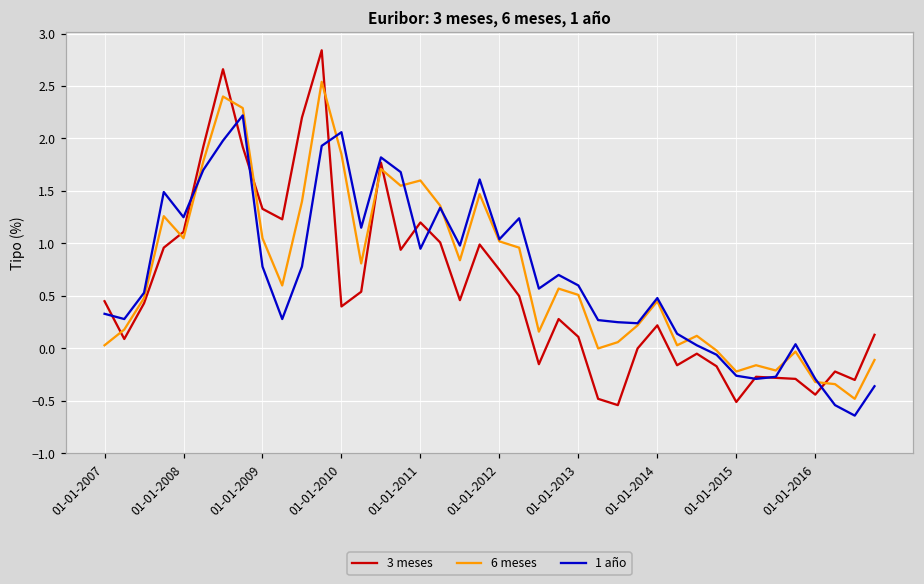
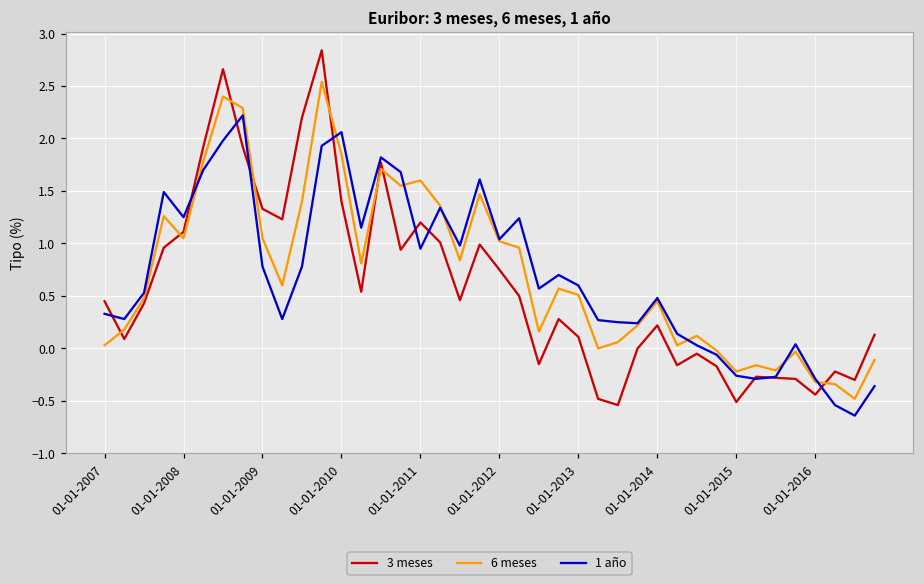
3 meses, 01-01-2010: 0.4 -> 1.4
